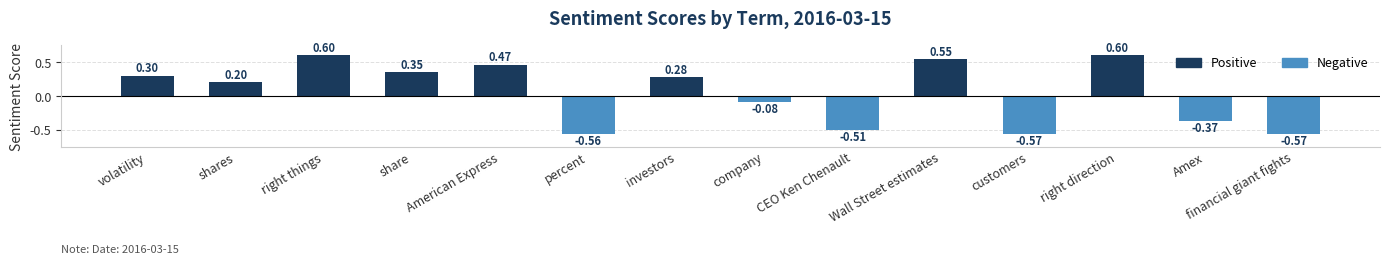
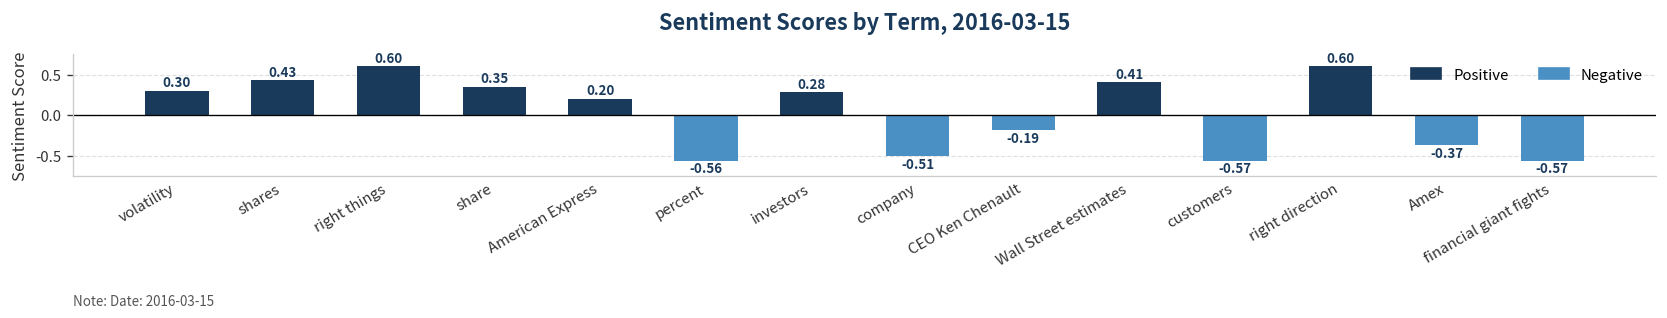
shares: 0.20 -> 0.43
American Express: 0.47 -> 0.20
company: -0.08 -> -0.51
CEO Ken Chenault: -0.51 -> -0.19
Wall Street estimates: 0.55 -> 0.41
